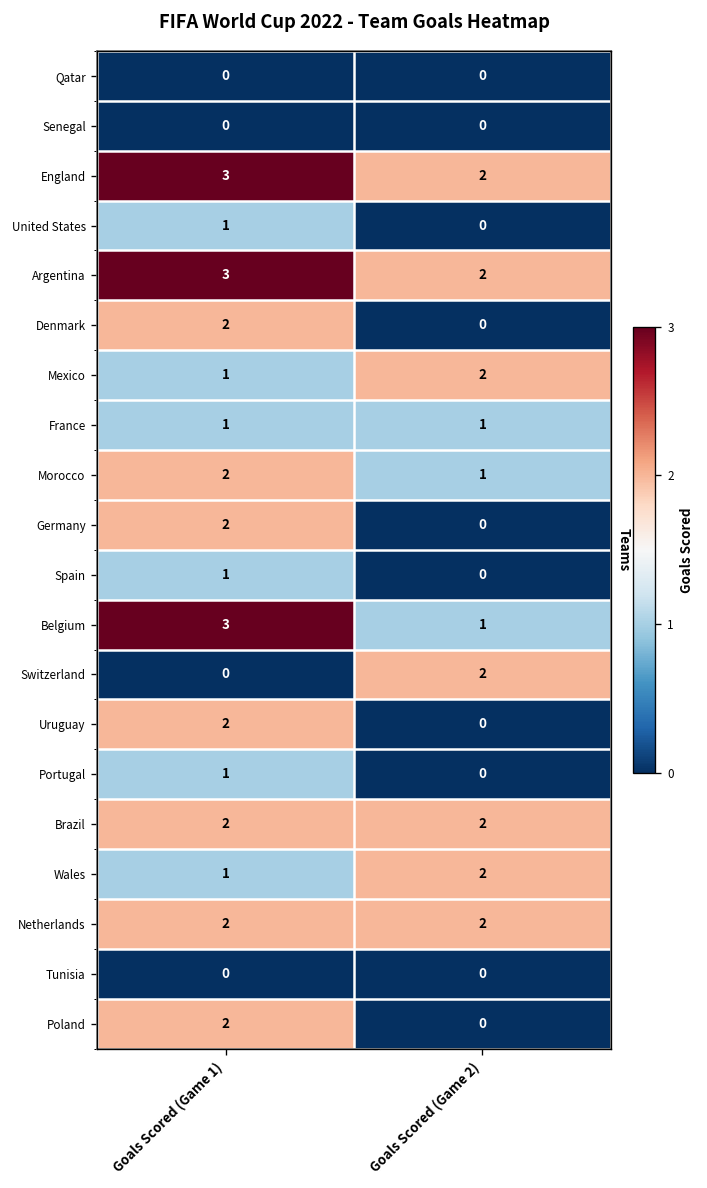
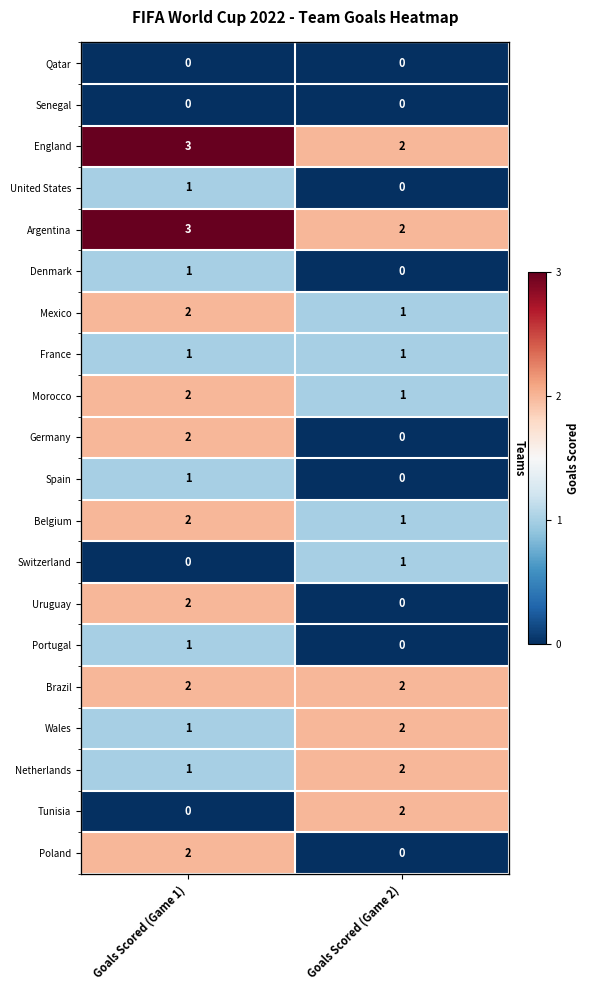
Denmark, Goals Scored (Game 1): 2 -> 1
Mexico, Goals Scored (Game 1): 1 -> 2
Mexico, Goals Scored (Game 2): 2 -> 1
Belgium, Goals Scored (Game 1): 3 -> 2
Switzerland, Goals Scored (Game 2): 2 -> 1
Netherlands, Goals Scored (Game 1): 2 -> 1
Tunisia, Goals Scored (Game 2): 0 -> 2
